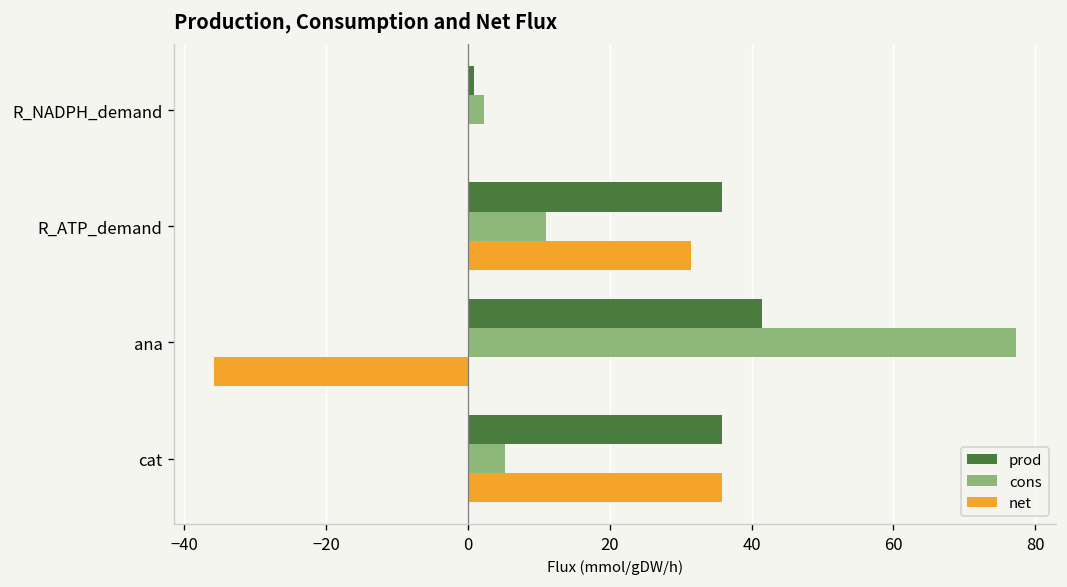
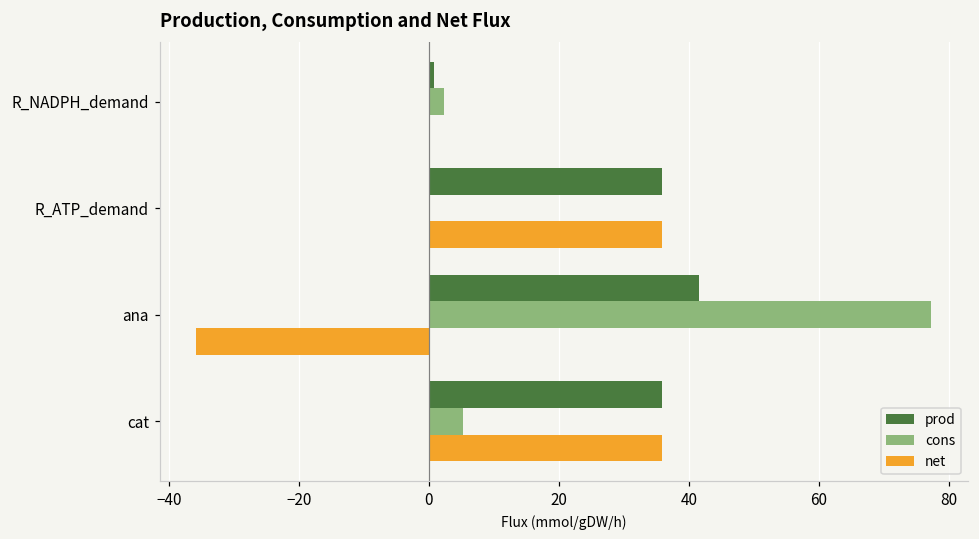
cons, R_ATP_demand: 11 -> 0
net, R_ATP_demand: 31 -> 36
